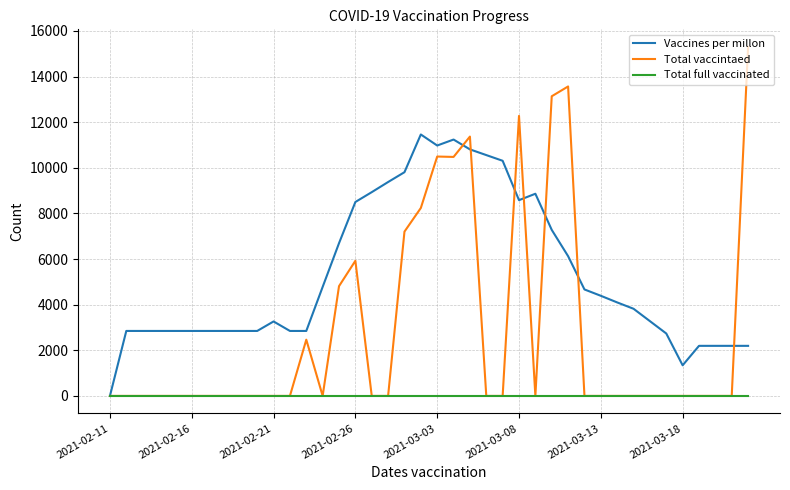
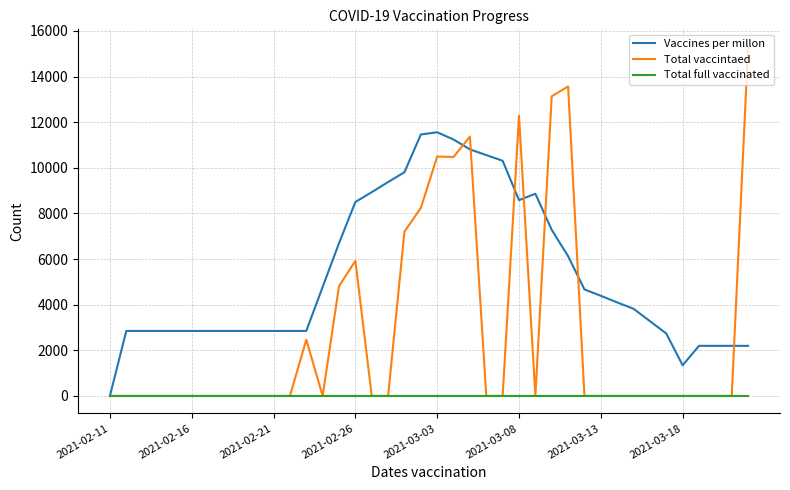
Vaccines per millon, 2021-02-21: 3300 -> 2800
Vaccines per millon, 2021-03-03: 11000 -> 11600
